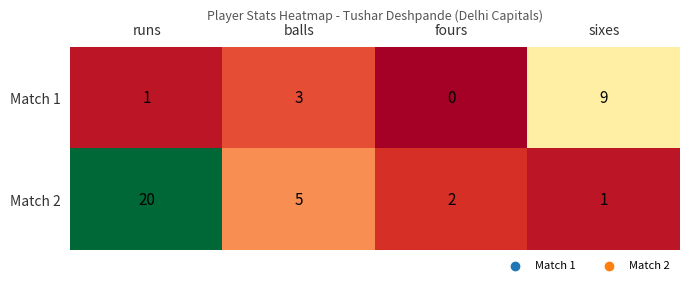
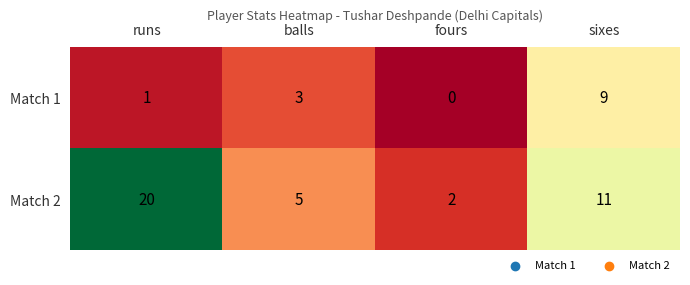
Match 2, sixes: 1 -> 11
